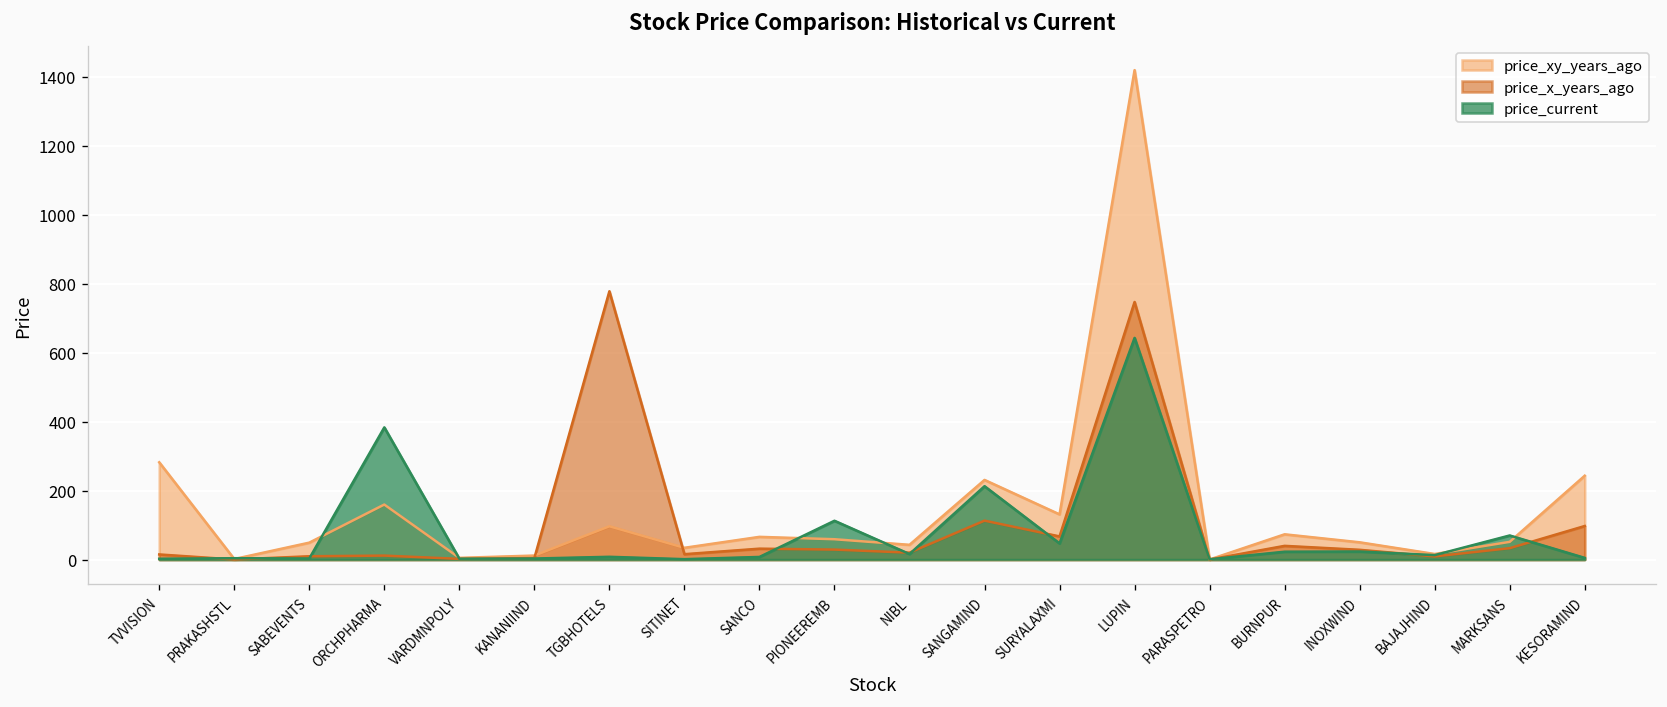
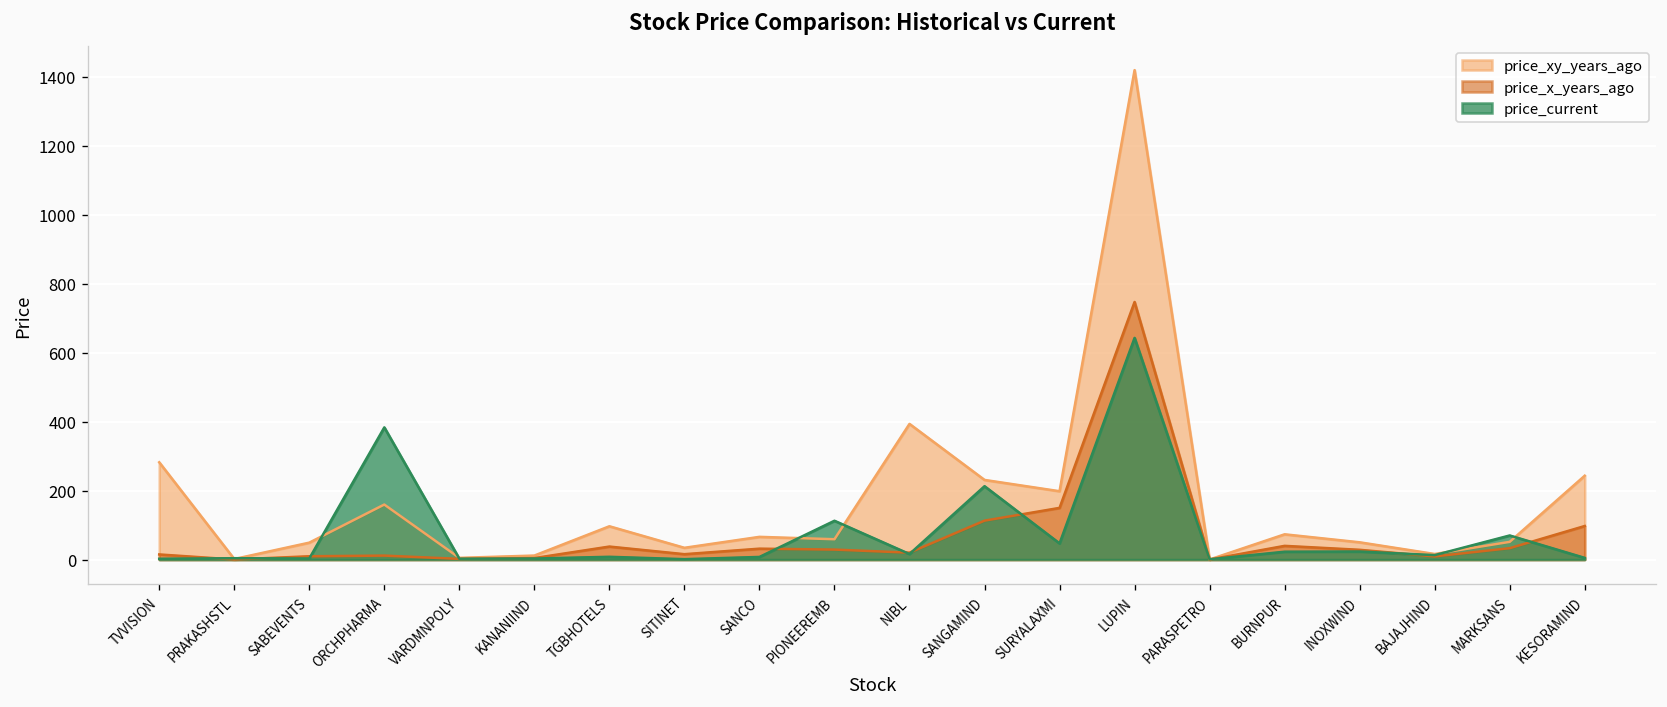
price_x_years_ago, TGBHOTELS: 780 -> 40
price_xy_years_ago, NIBL: 40 -> 390
price_xy_years_ago, SURYALAXMI: 130 -> 200
price_x_years_ago, SURYALAXMI: 70 -> 150
